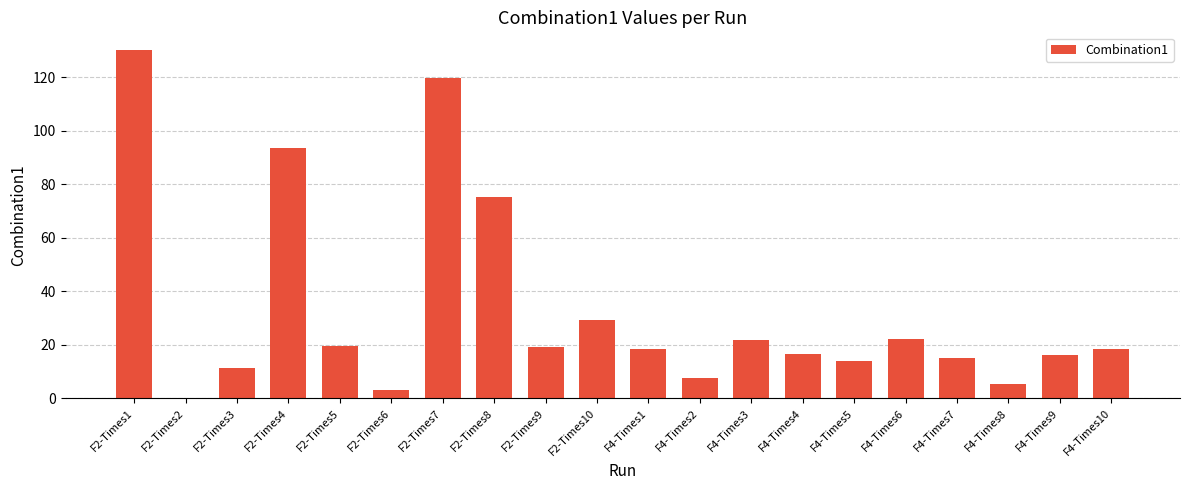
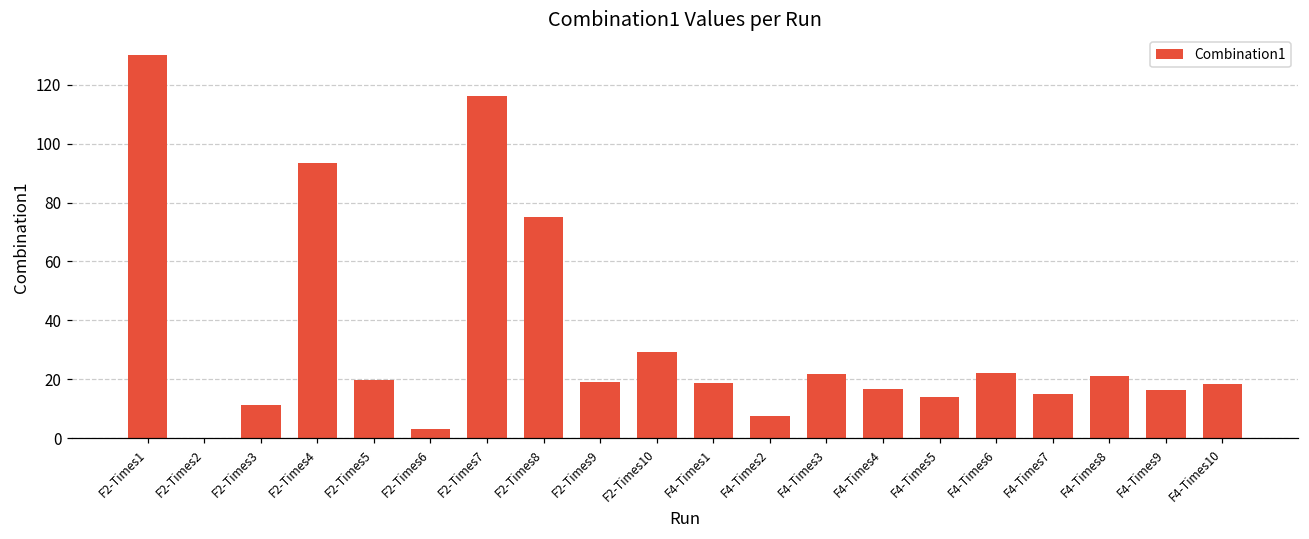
F2-Times7: 120 -> 116
F4-Times8: 5 -> 21
